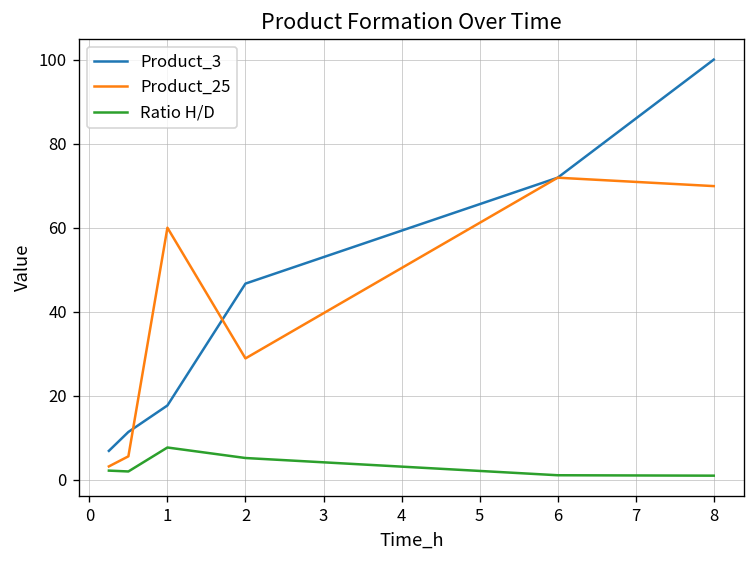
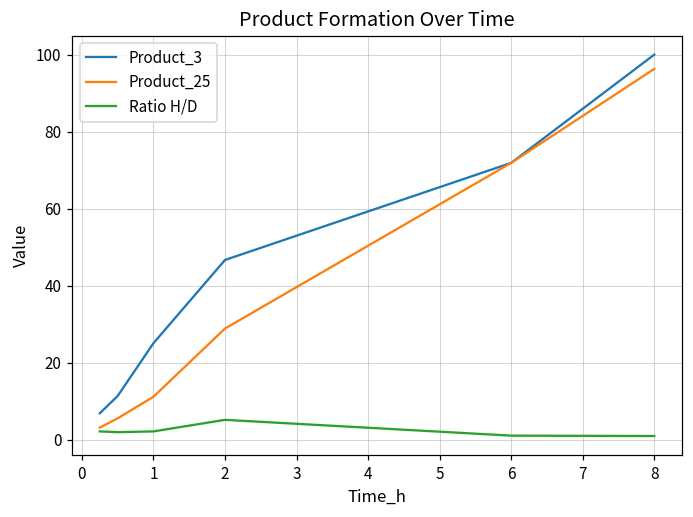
Product_3, 1: 18 -> 25
Product_25, 1: 60 -> 11
Ratio H/D, 1: 8 -> 2
Product_25, 8: 70 -> 96
